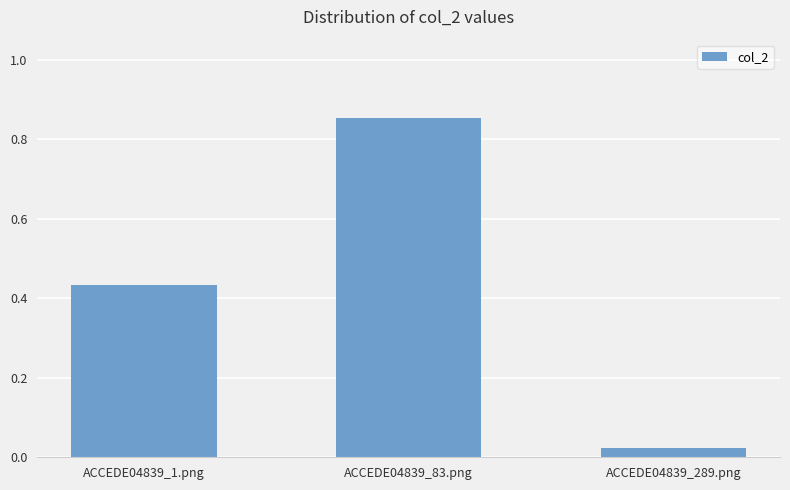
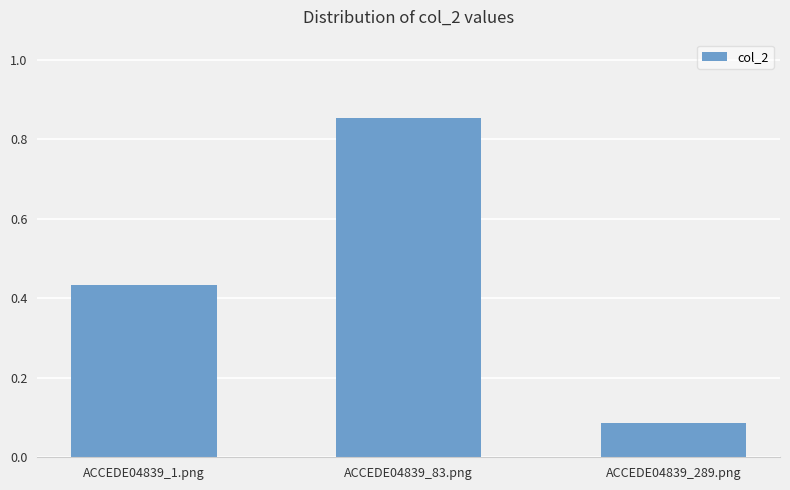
ACCEDE04839_289.png: 0.02 -> 0.09
